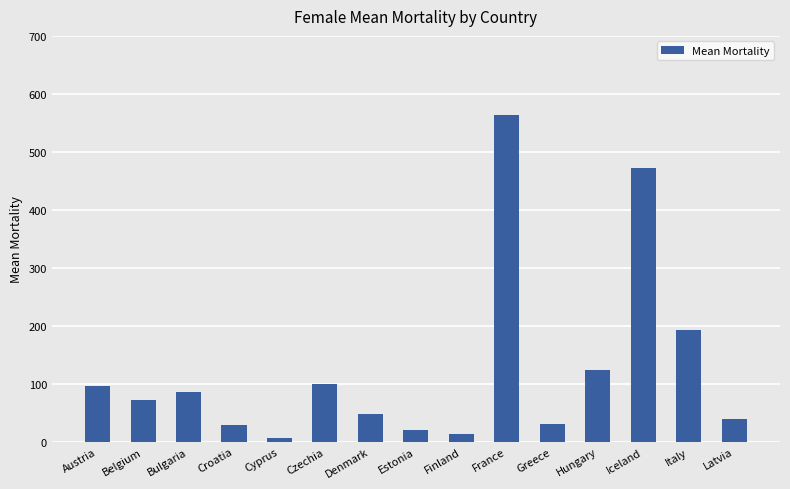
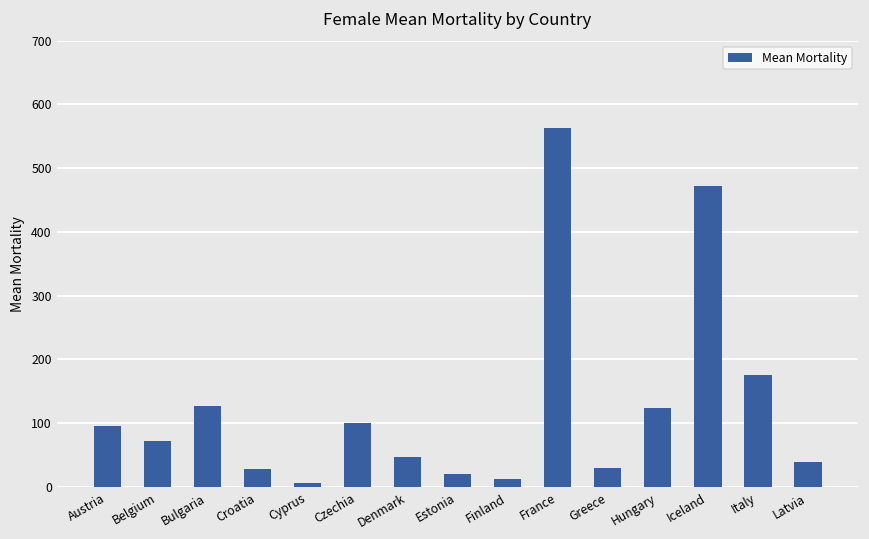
Bulgaria: 90 -> 130
Italy: 190 -> 180
